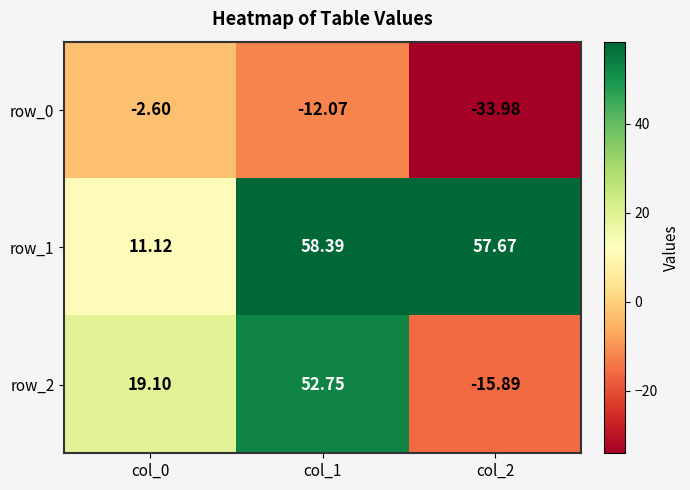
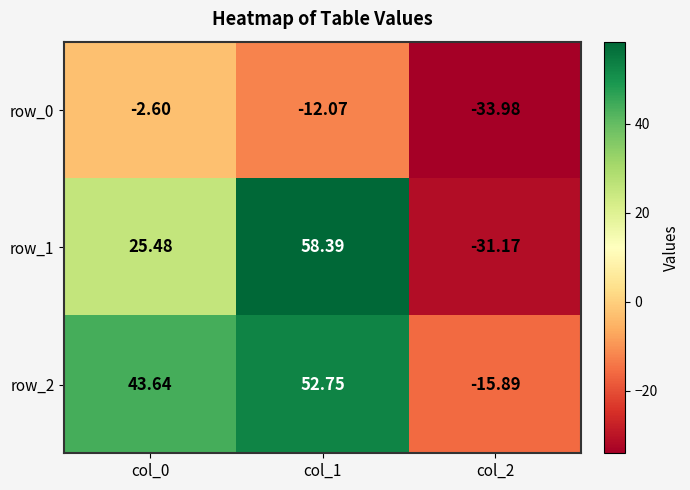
row_1, col_0: 11.12 -> 25.48
row_1, col_2: 57.67 -> -31.17
row_2, col_0: 19.10 -> 43.64
